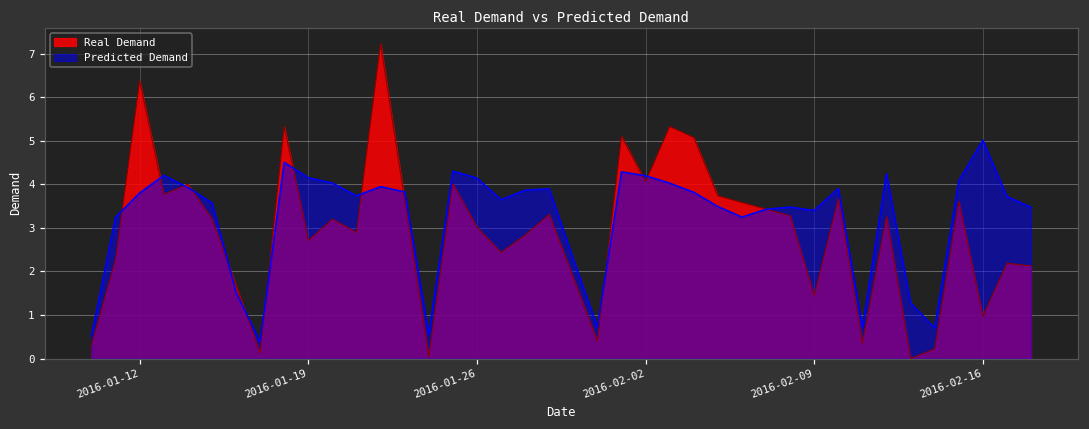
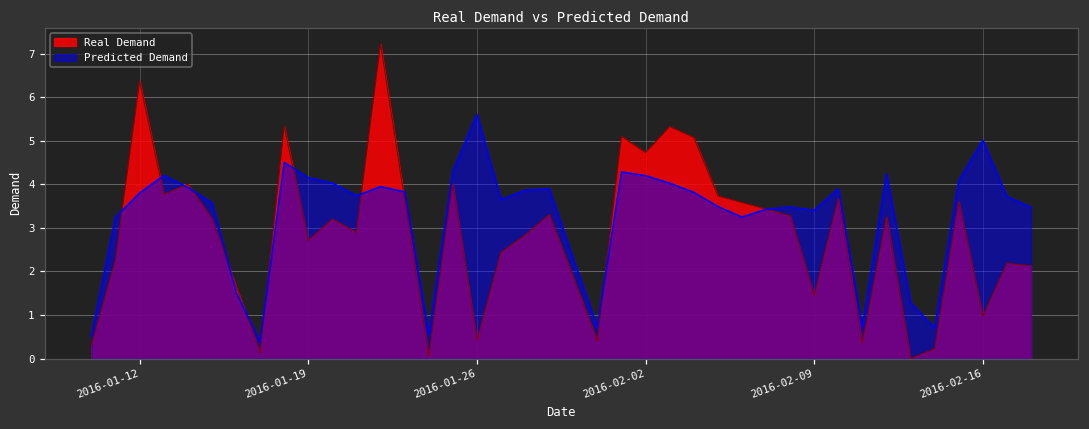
Real Demand, 2016-01-26: 3.0 -> 0.4
Predicted Demand, 2016-01-26: 4.1 -> 5.6
Real Demand, 2016-02-02: 4.1 -> 4.7
